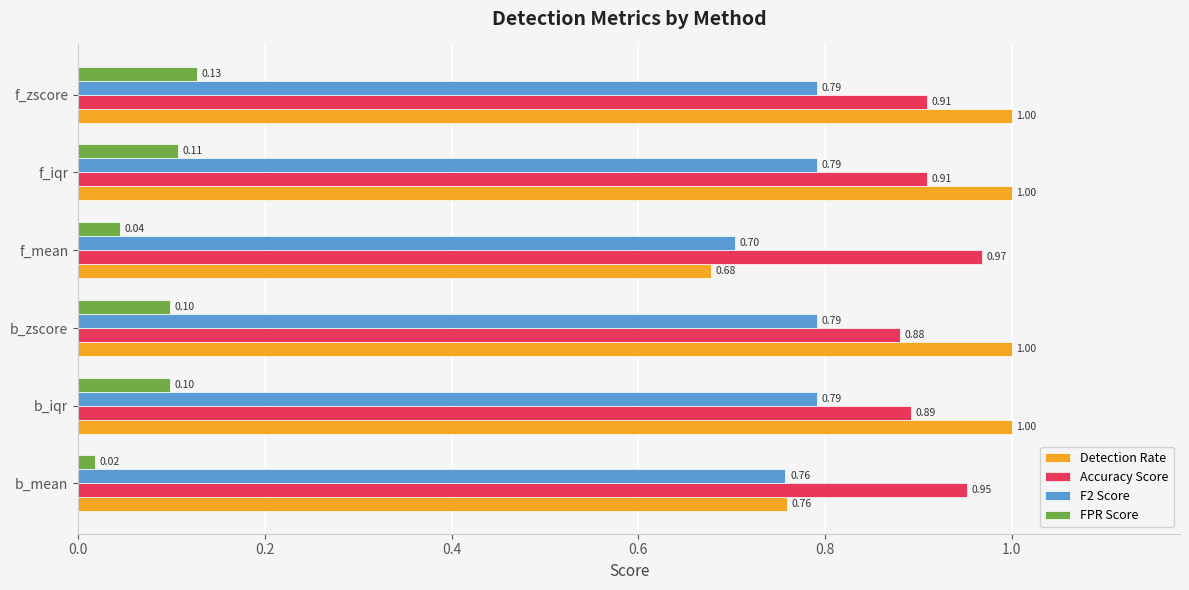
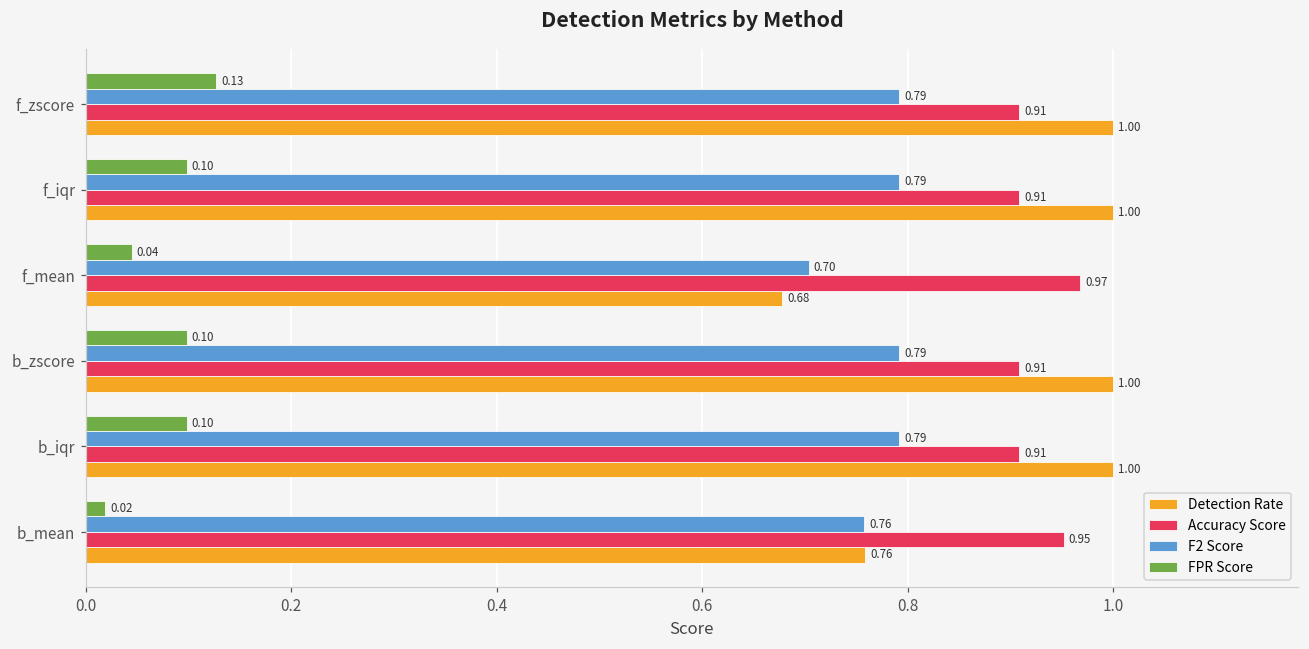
FPR Score, f_iqr: 0.11 -> 0.10
Accuracy Score, b_zscore: 0.88 -> 0.91
Accuracy Score, b_iqr: 0.89 -> 0.91
